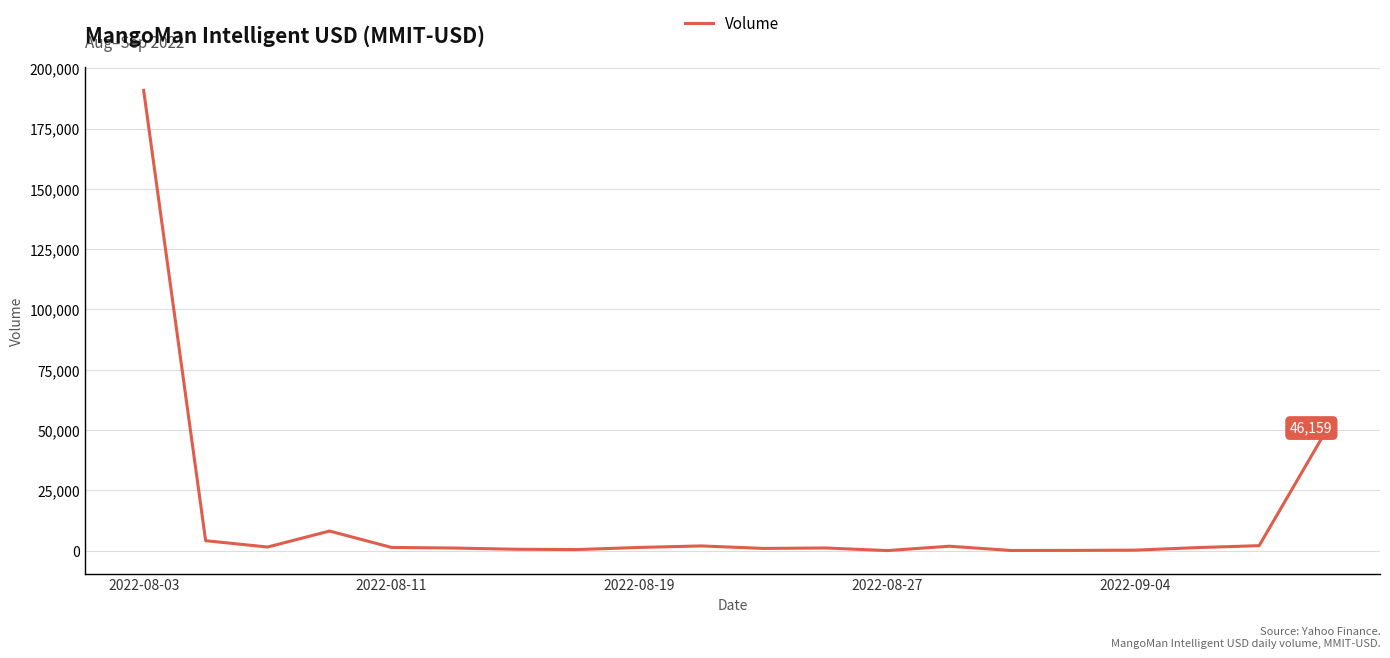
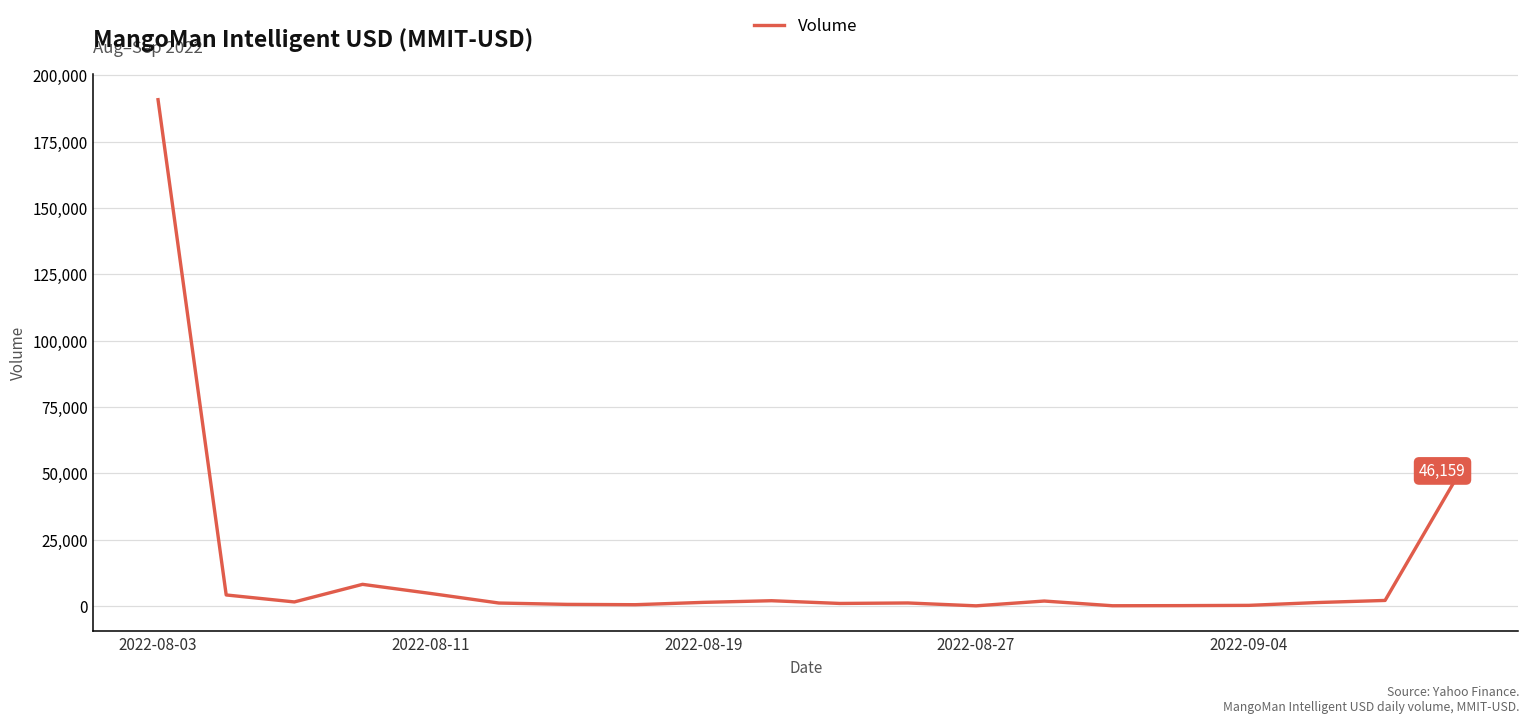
2022-08-11: 1,000 -> 5,000
